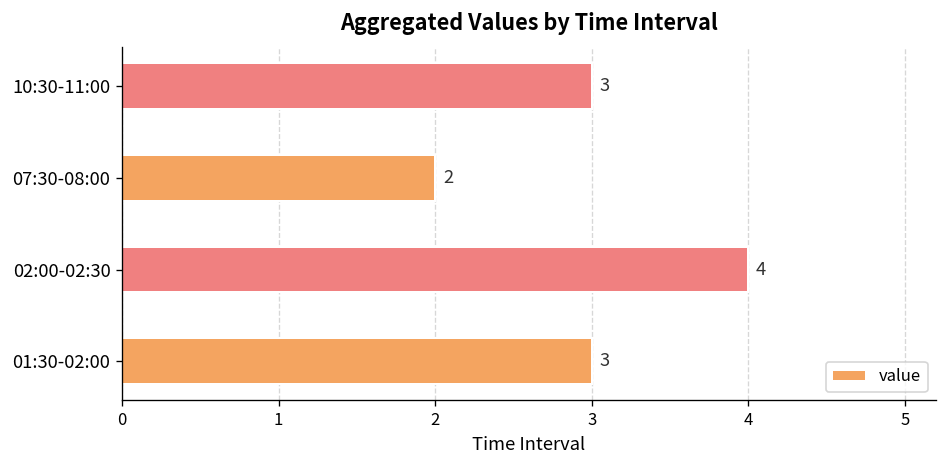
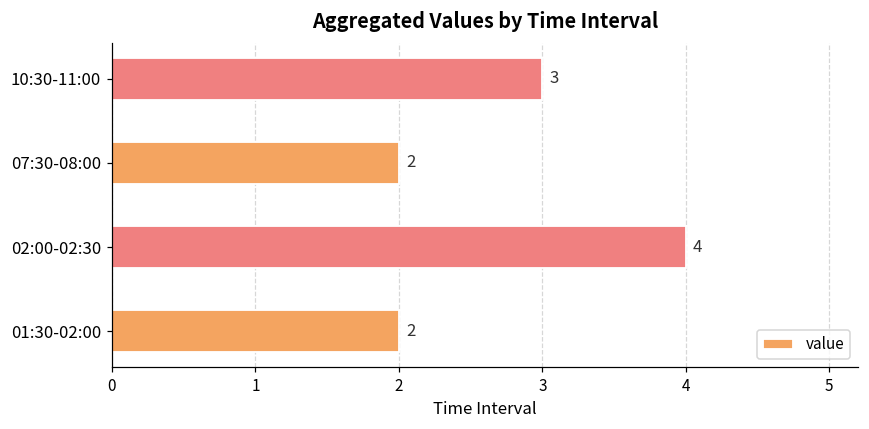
01:30-02:00: 3 -> 2
